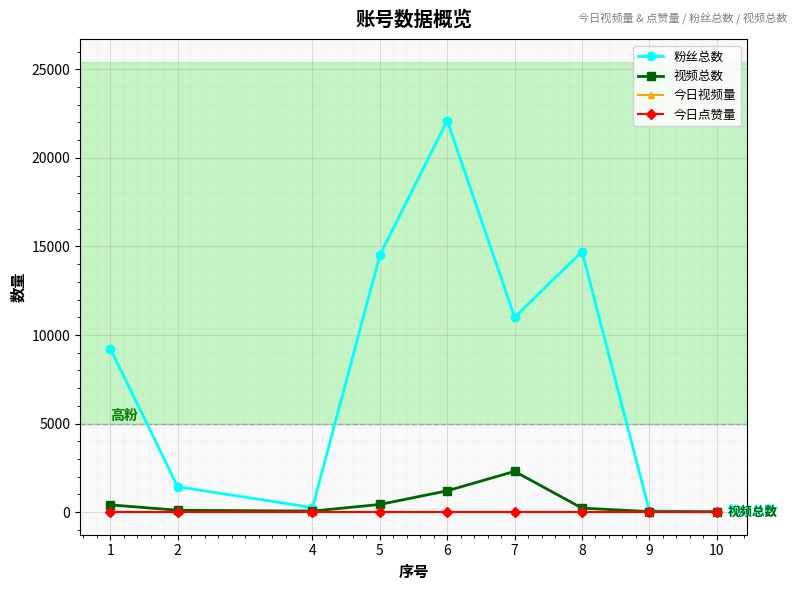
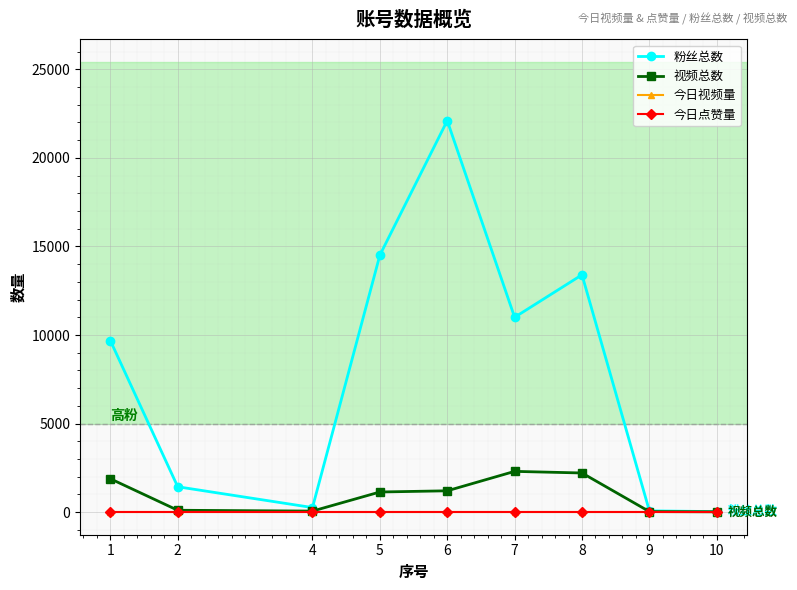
粉丝总数, 1: 9200 -> 9700
视频总数, 1: 400 -> 1900
视频总数, 5: 400 -> 1100
粉丝总数, 8: 14700 -> 13400
视频总数, 8: 200 -> 2200
